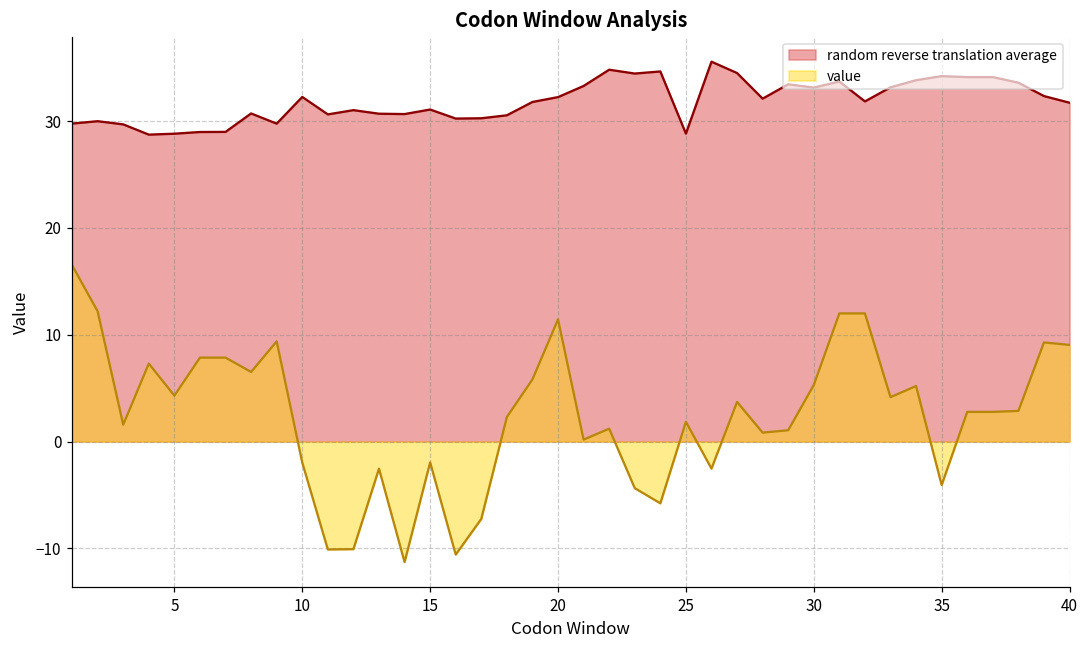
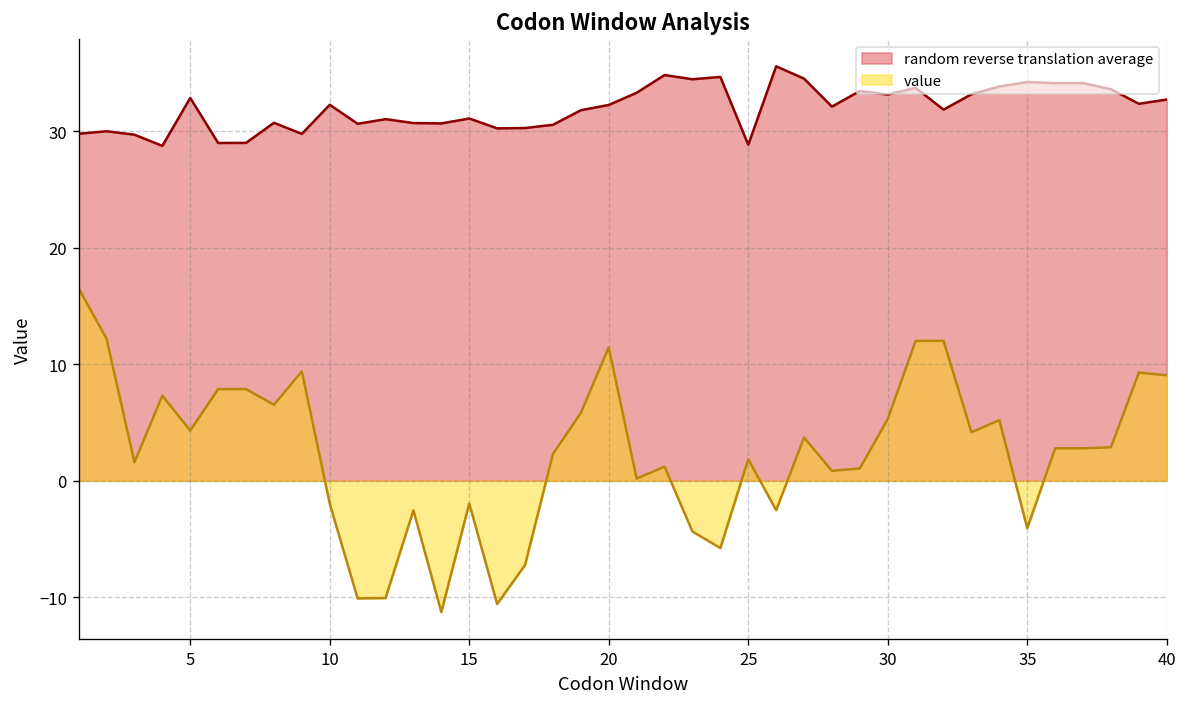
random reverse translation average, 5: 29 -> 33
random reverse translation average, 40: 32 -> 33
